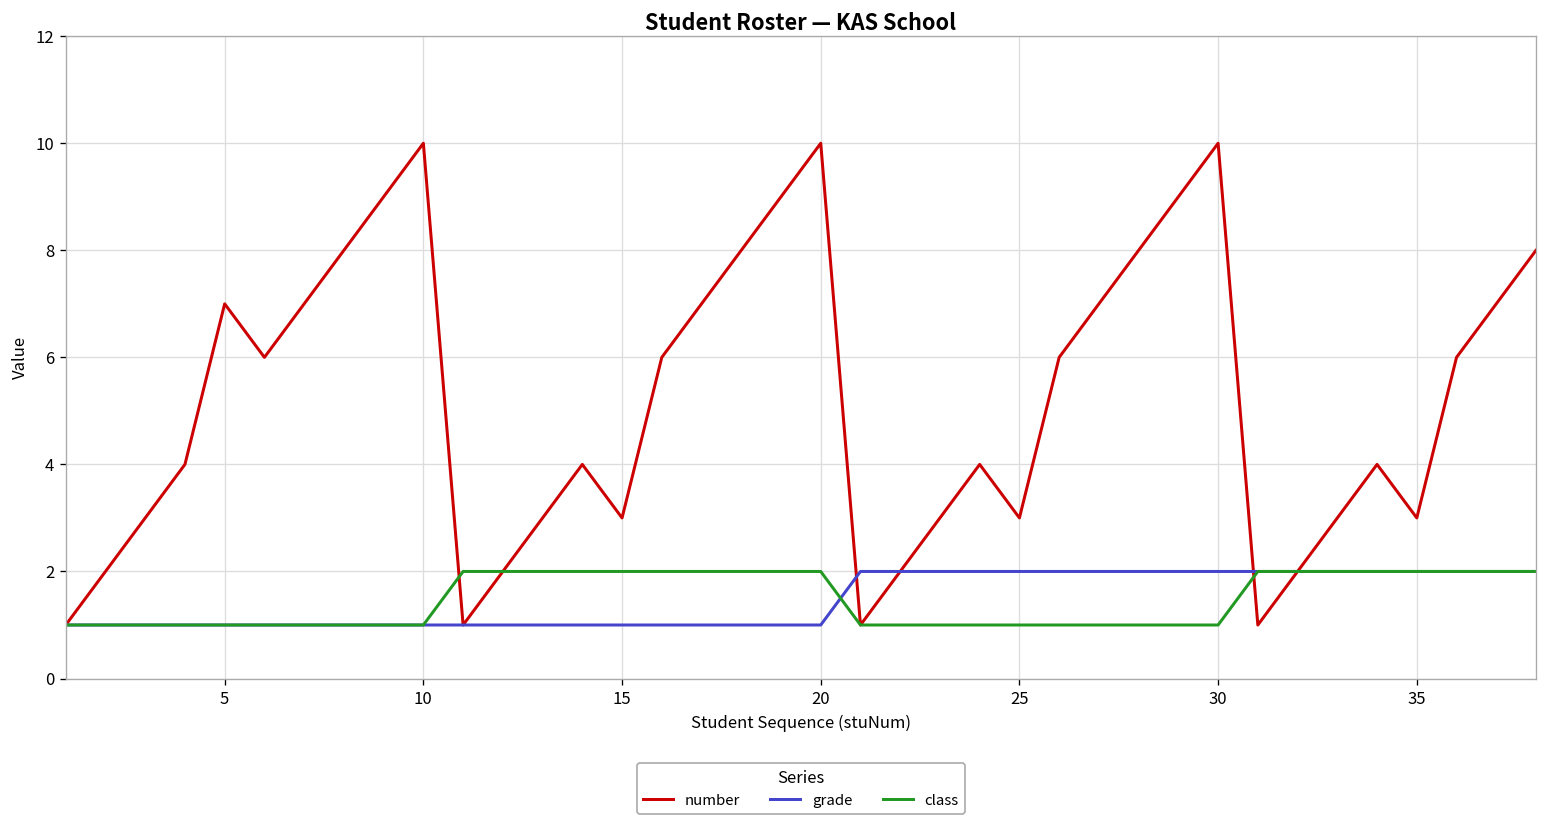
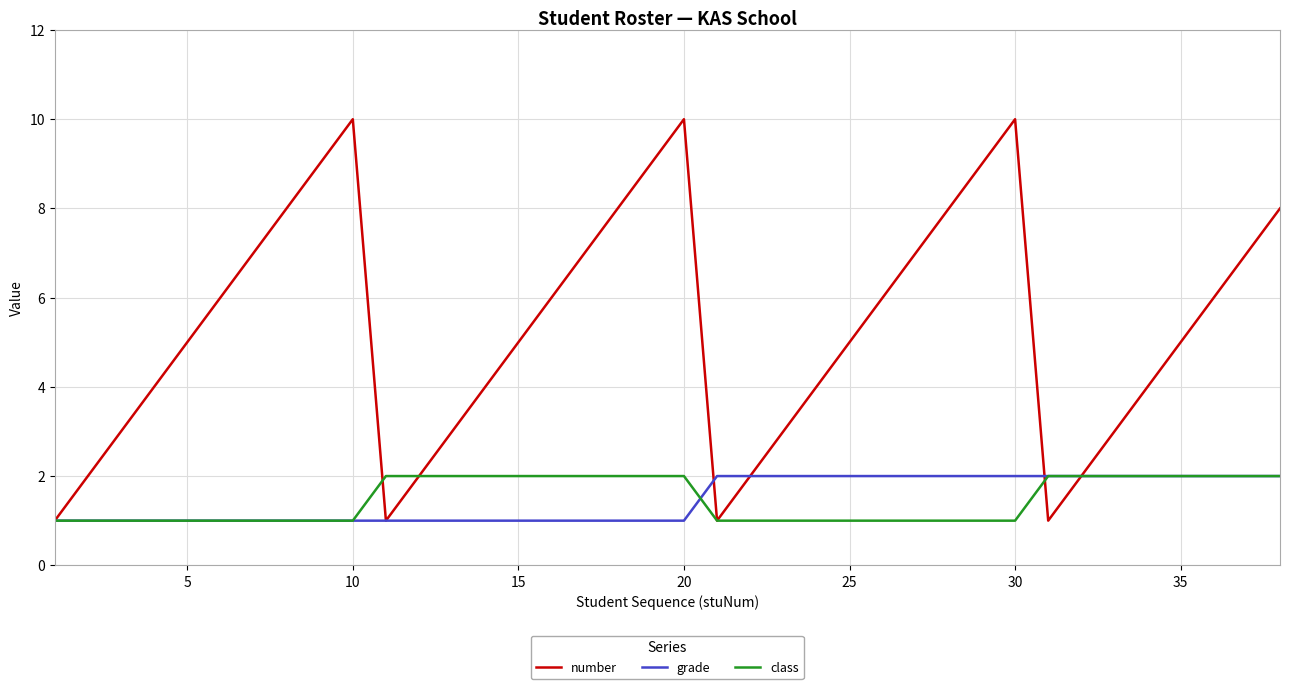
number, 5: 7 -> 5
number, 15: 3 -> 5
number, 25: 3 -> 5
number, 35: 3 -> 5
